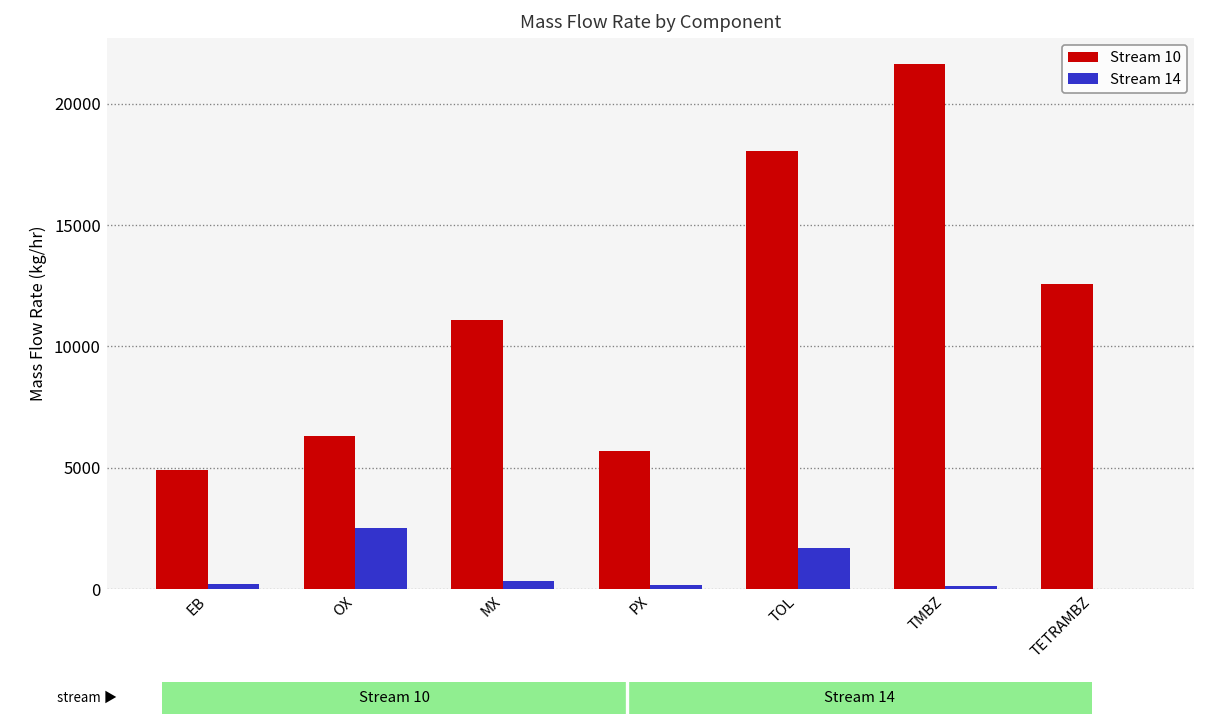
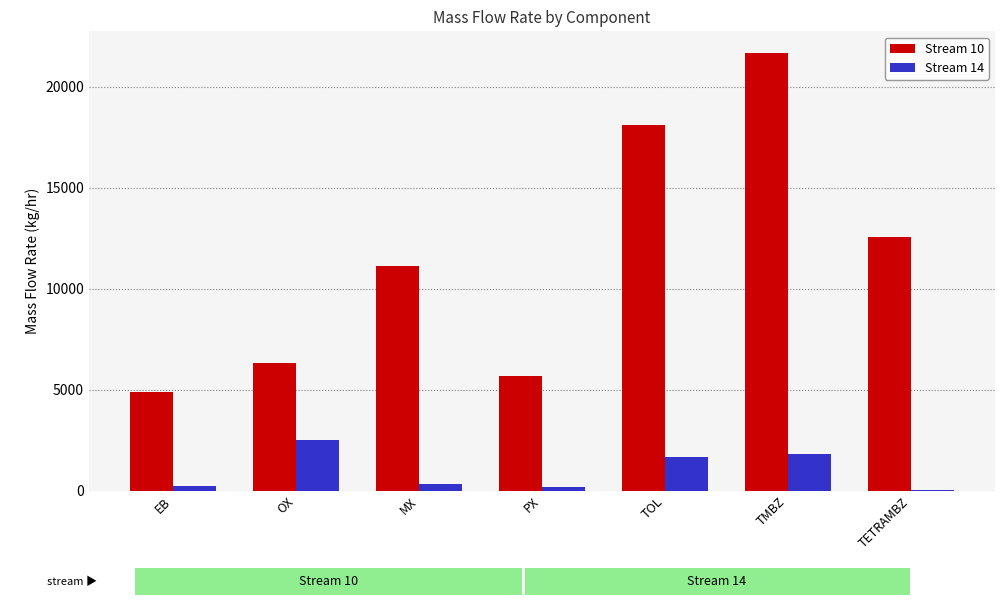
Stream 14, TMBZ: 100 -> 1800
